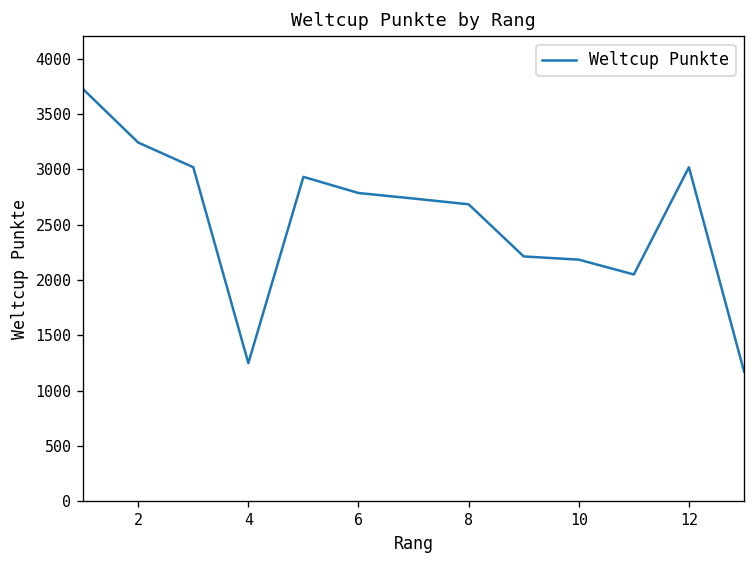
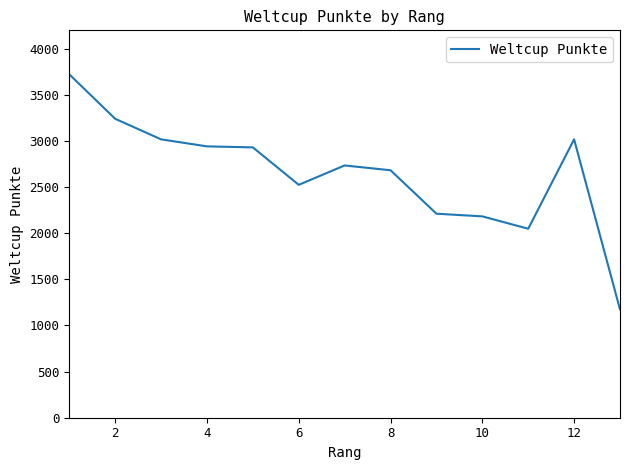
4: 1200 -> 2900
6: 2800 -> 2500
